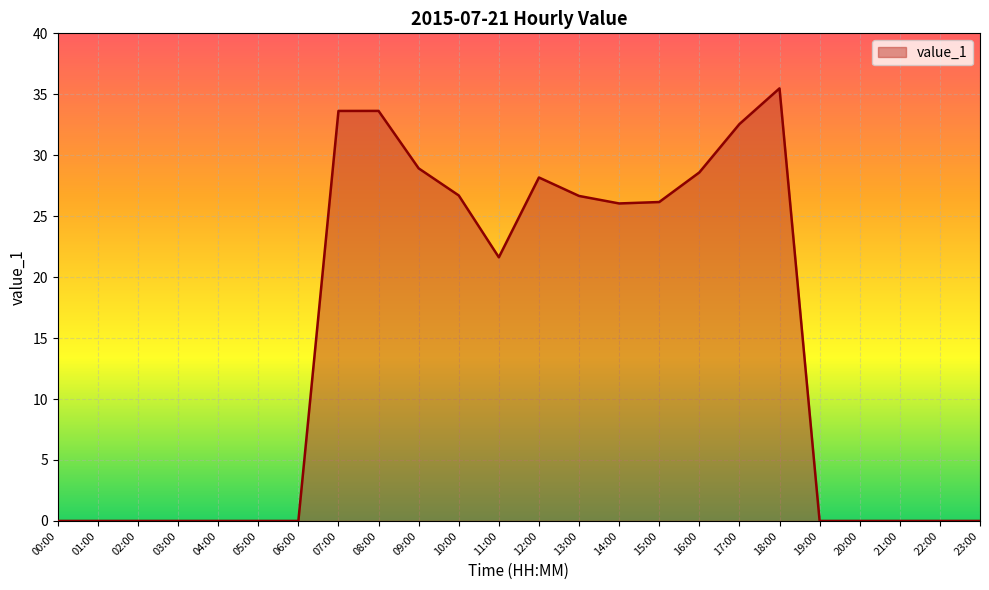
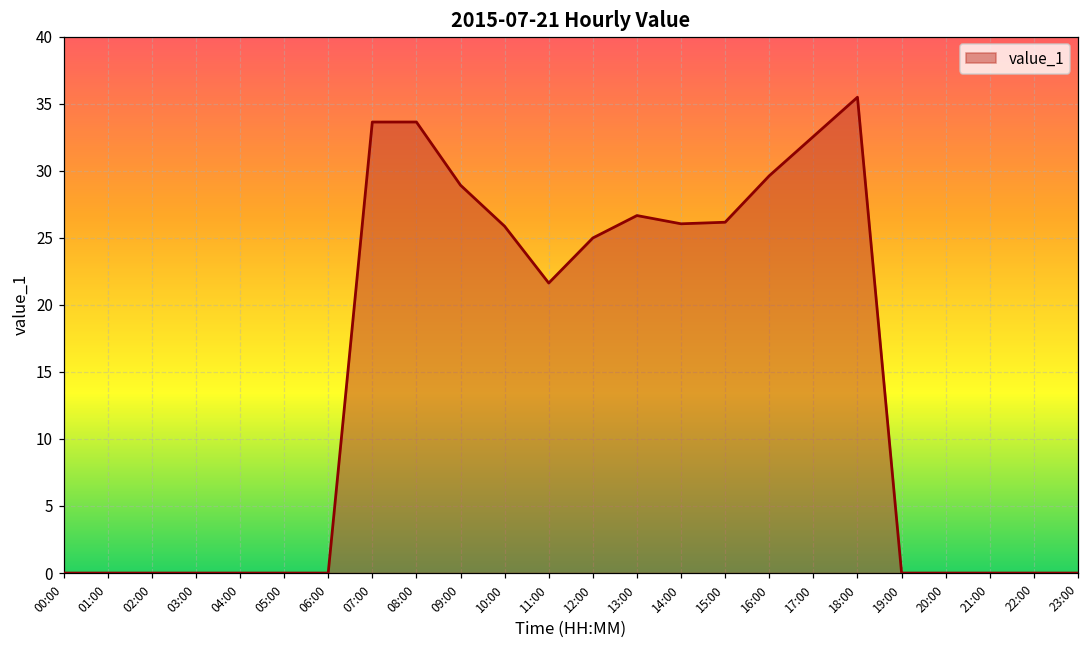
10:00: 26.7 -> 25.9
12:00: 28.2 -> 25.0
16:00: 28.6 -> 29.6
